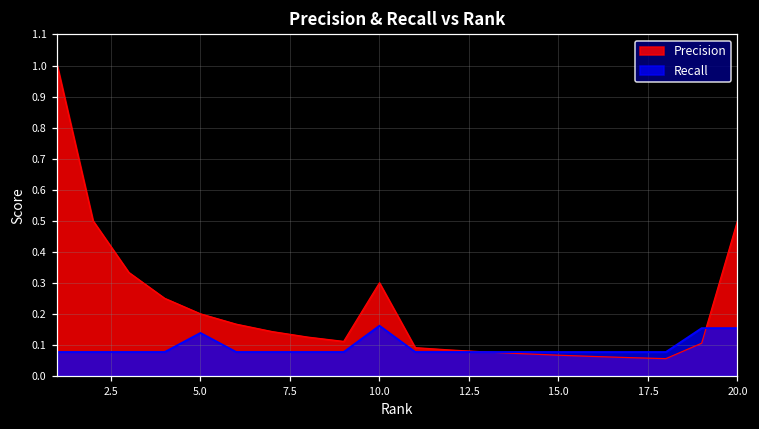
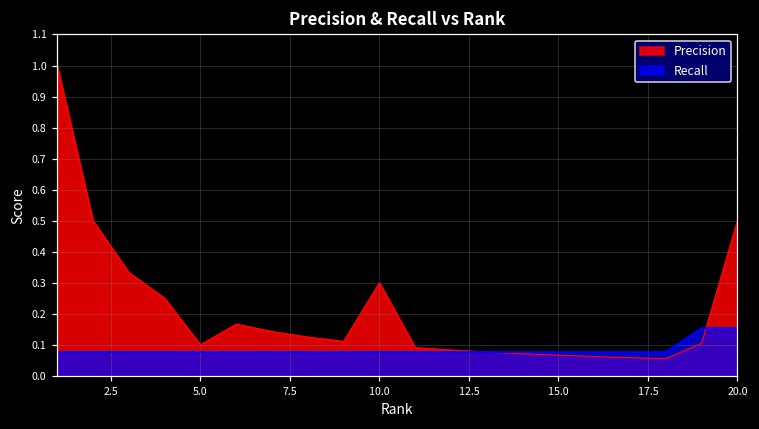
Precision, 5.0: 0.2 -> 0.1
Recall, 5.0: 0.14 -> 0.08
Recall, 10.0: 0.16 -> 0.08
